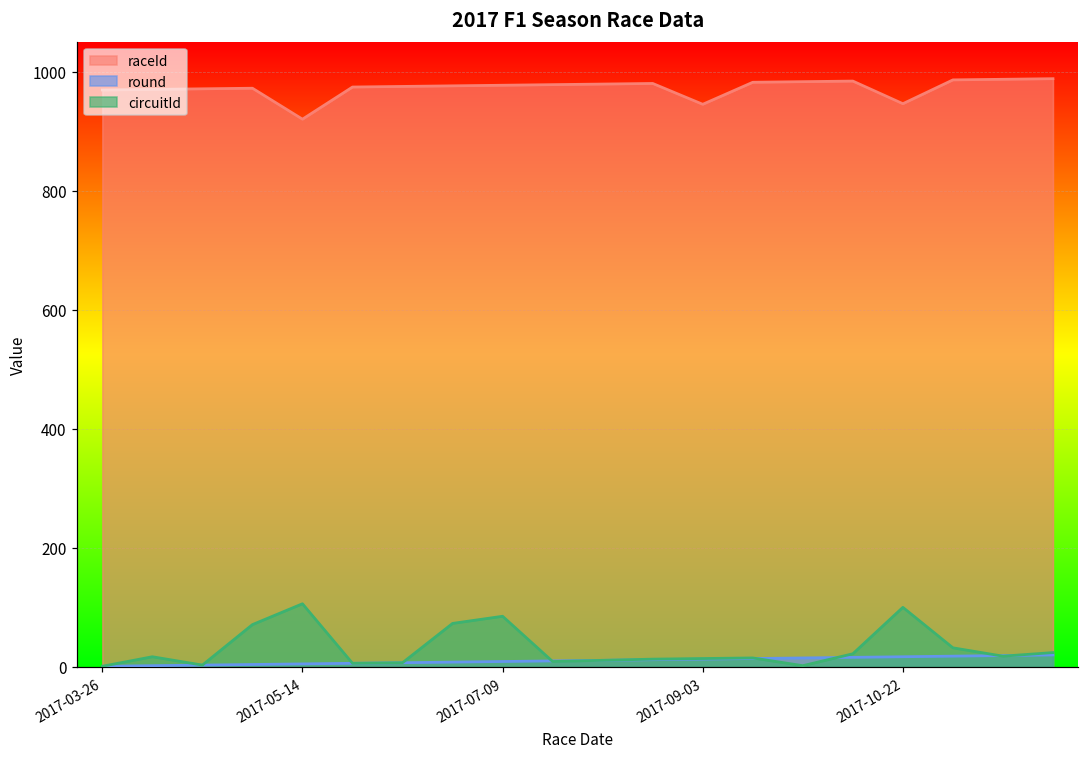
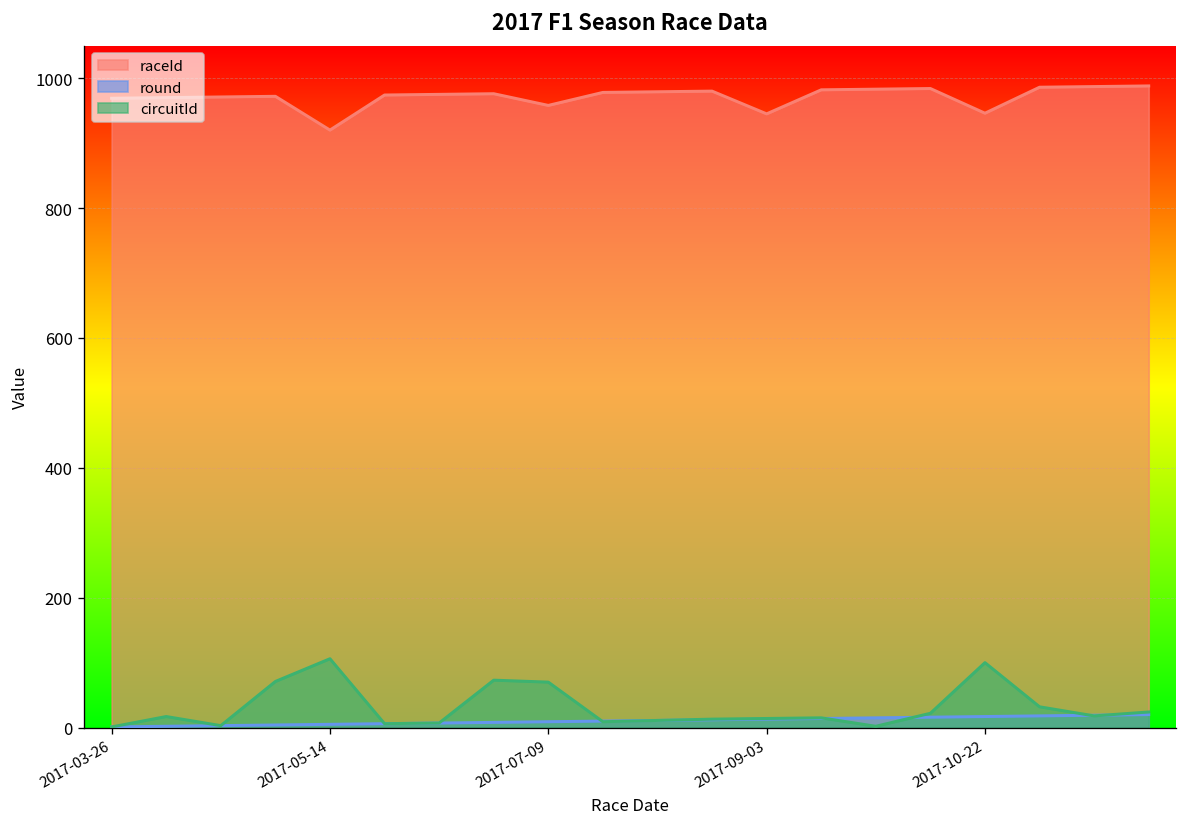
raceId, 2017-07-09: 980 -> 960
circuitId, 2017-07-09: 90 -> 70
